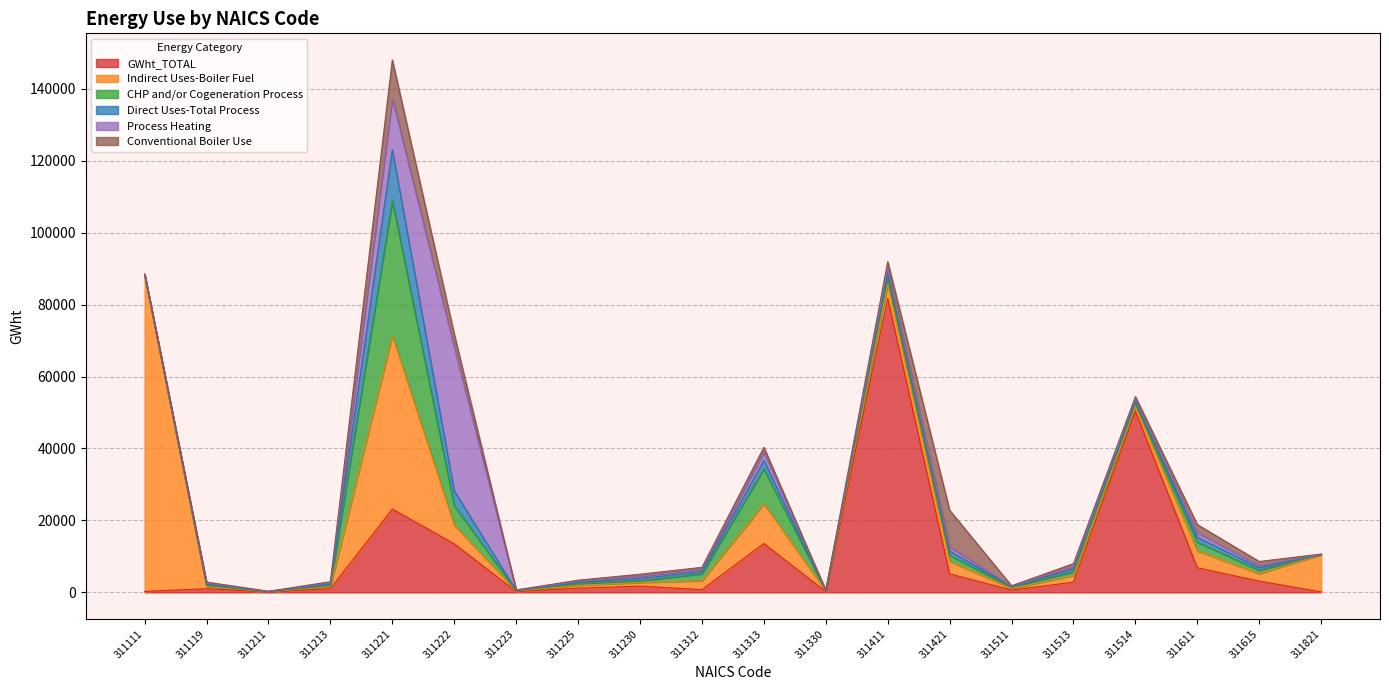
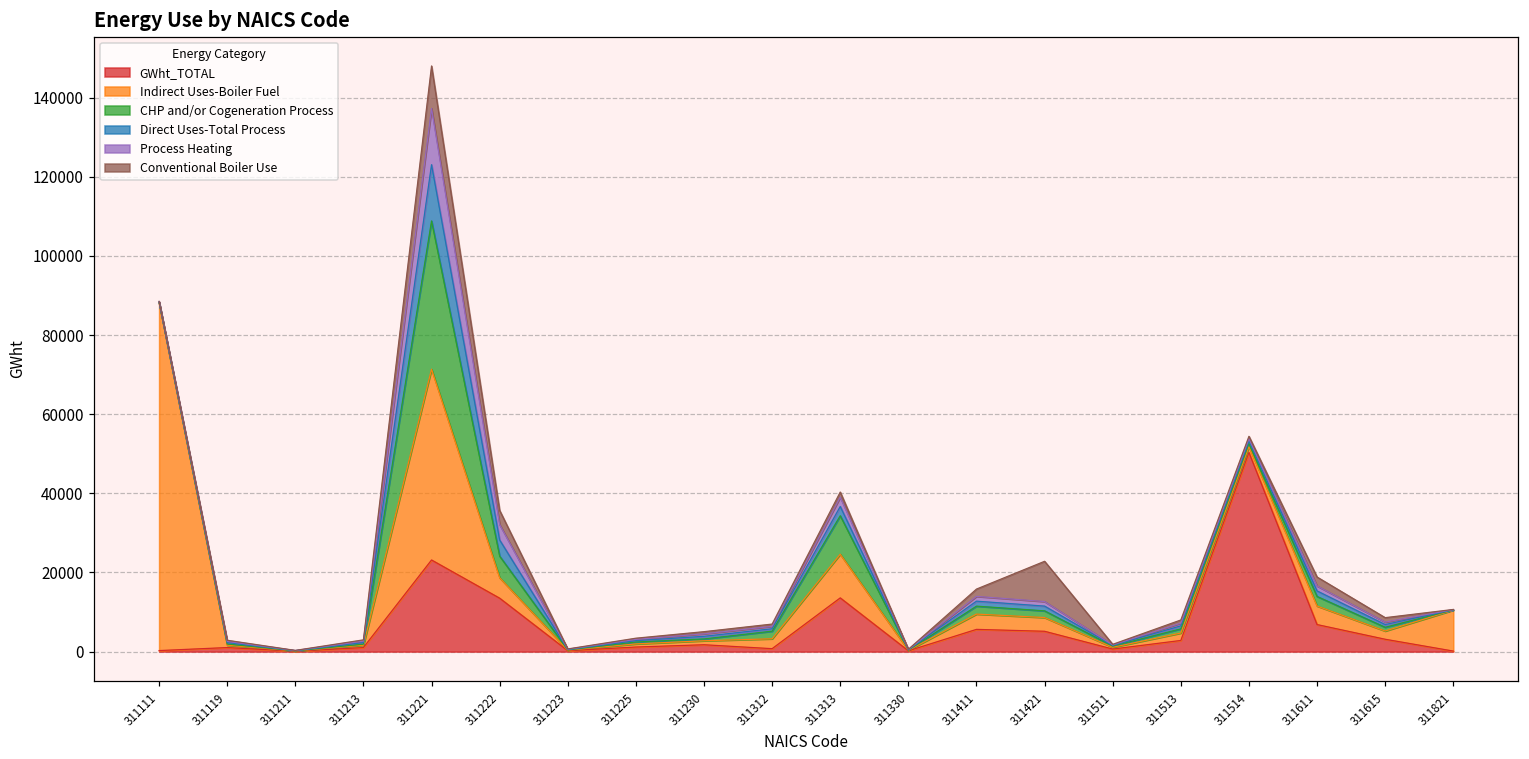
Process Heating, 311222: 40000 -> 4000
GWht_TOTAL, 311411: 82000 -> 6000
